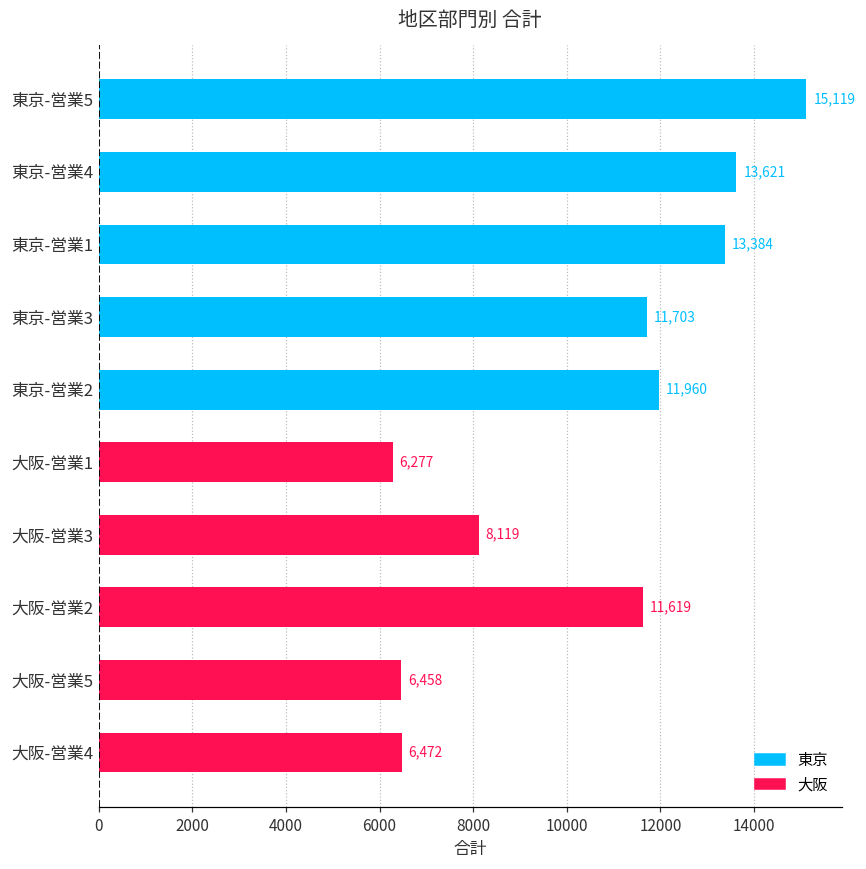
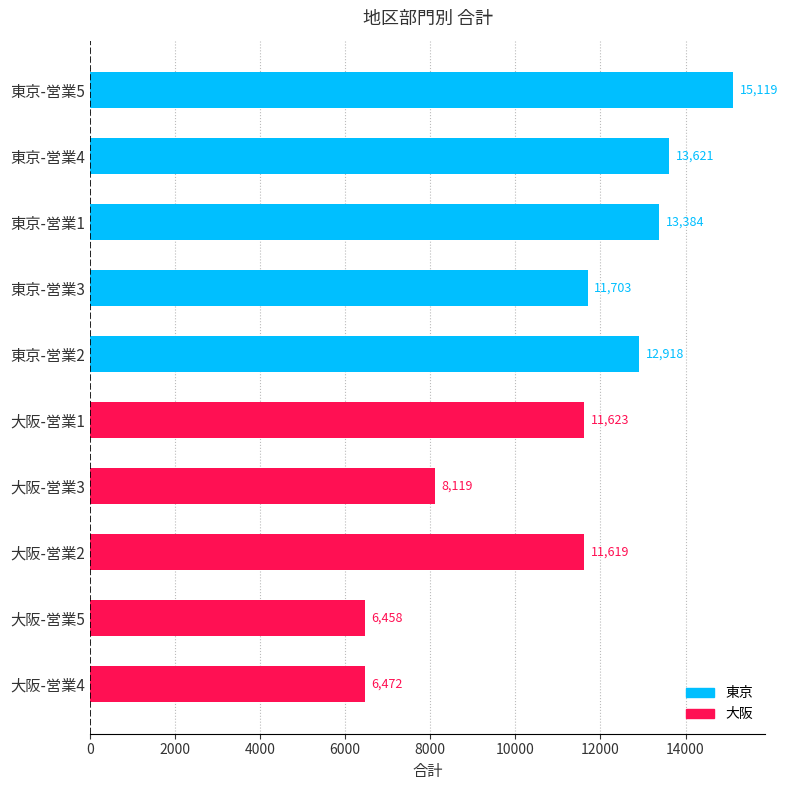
東京-営業2: 11,960 -> 12,918
大阪-営業1: 6,277 -> 11,623
